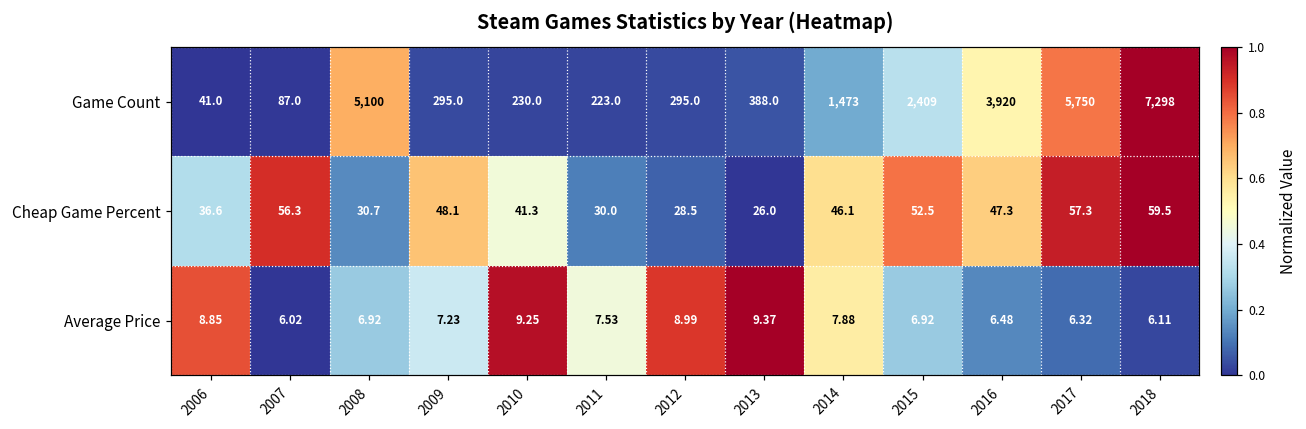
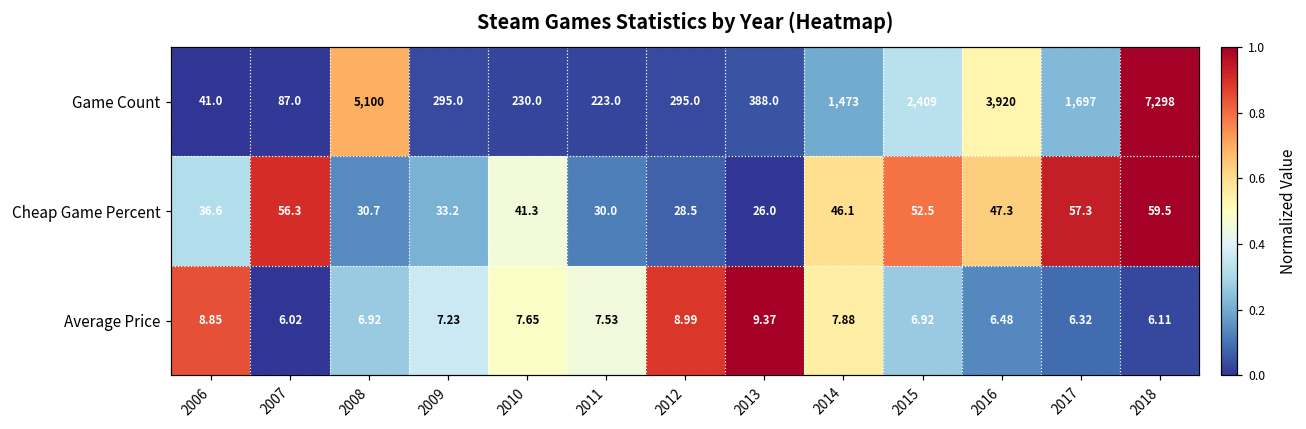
Game Count, 2017: 5,750 -> 1,697
Cheap Game Percent, 2009: 48.1 -> 33.2
Average Price, 2010: 9.25 -> 7.65
